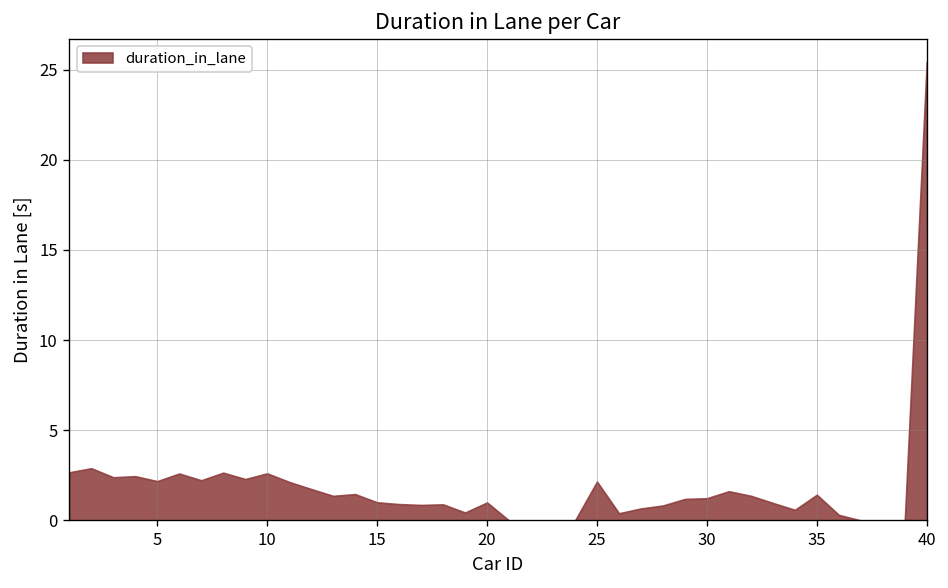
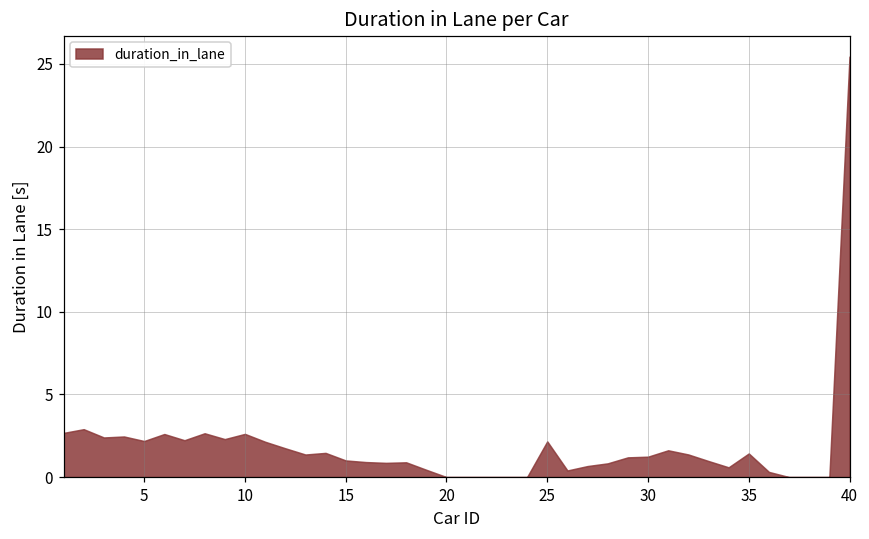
20: 1 -> 0
